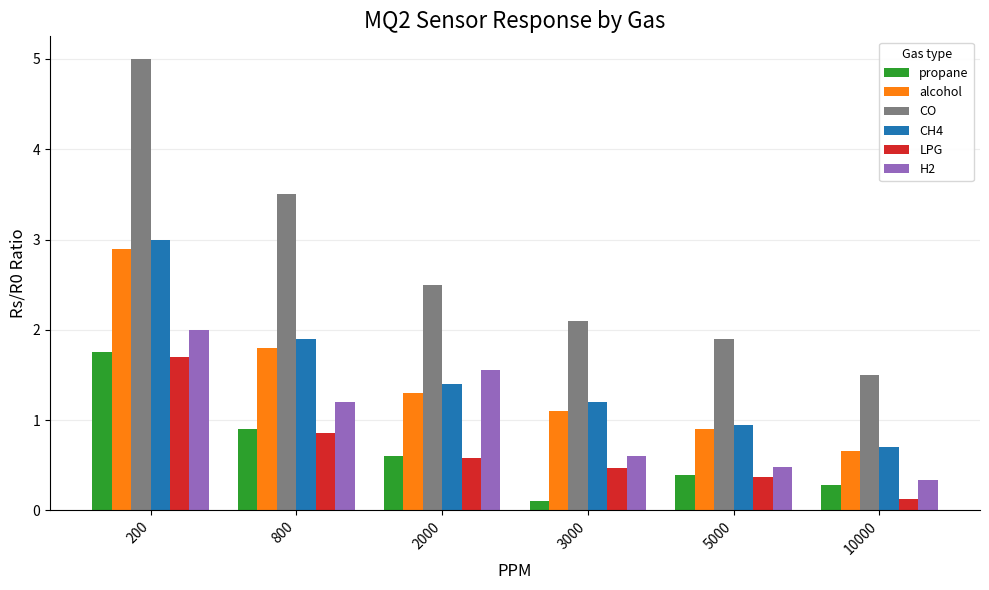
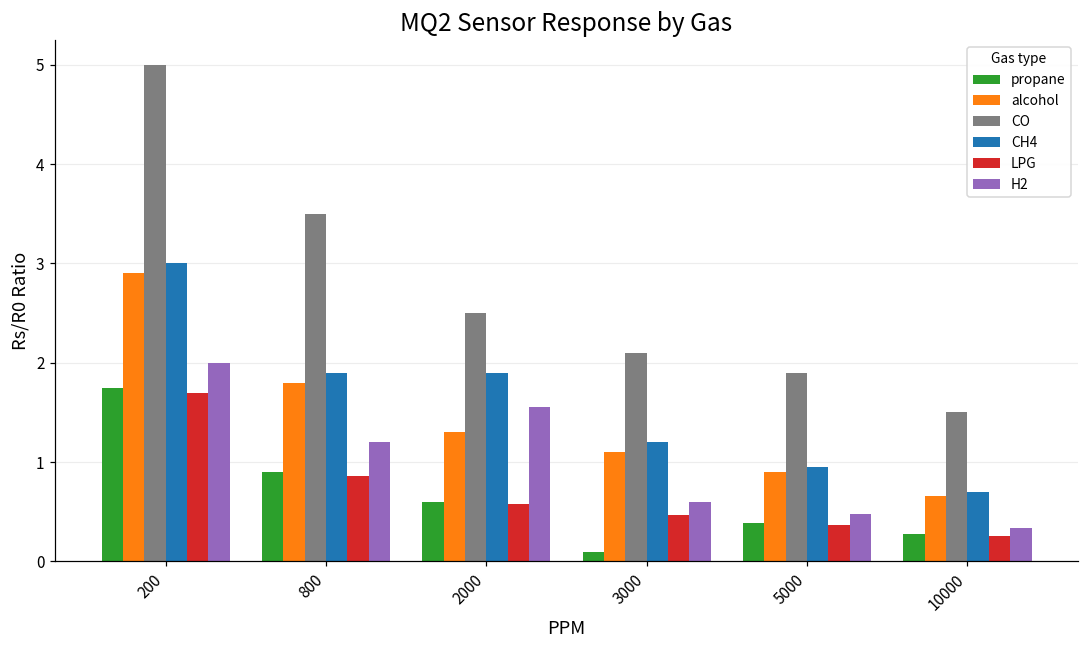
CH4, 2000: 1.4 -> 1.9
LPG, 10000: 0.1 -> 0.3
